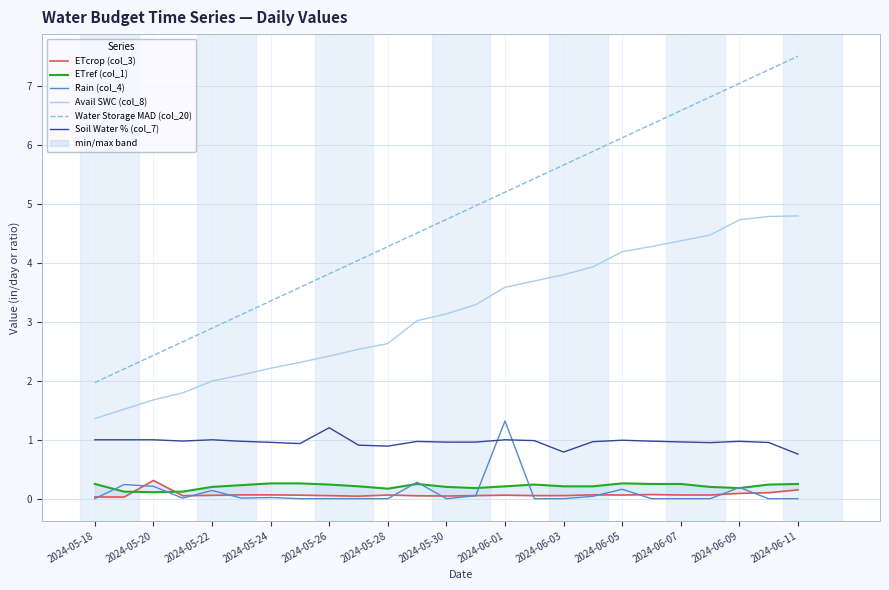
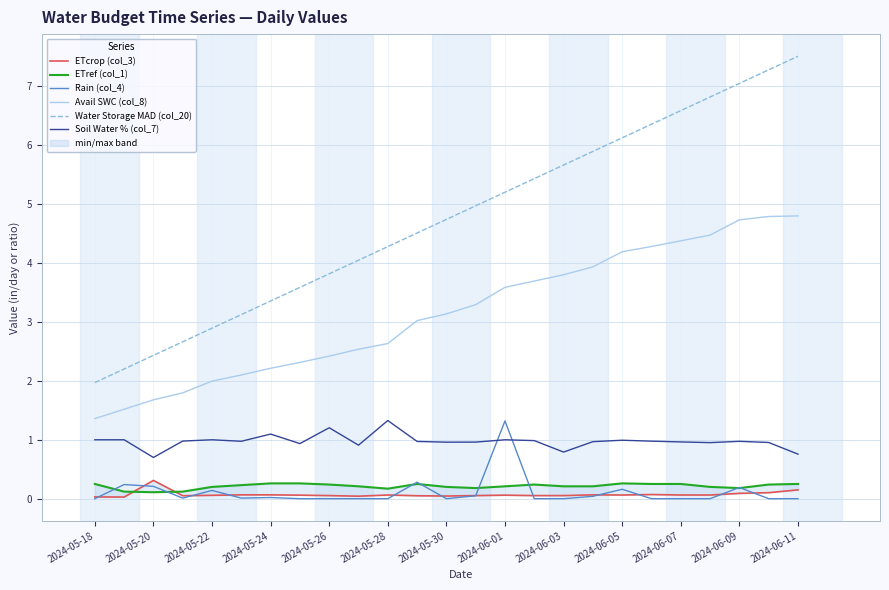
Soil Water % (col_7), 2024-05-20: 1.0 -> 0.7
Soil Water % (col_7), 2024-05-24: 1.0 -> 1.1
Soil Water % (col_7), 2024-05-28: 0.9 -> 1.3
